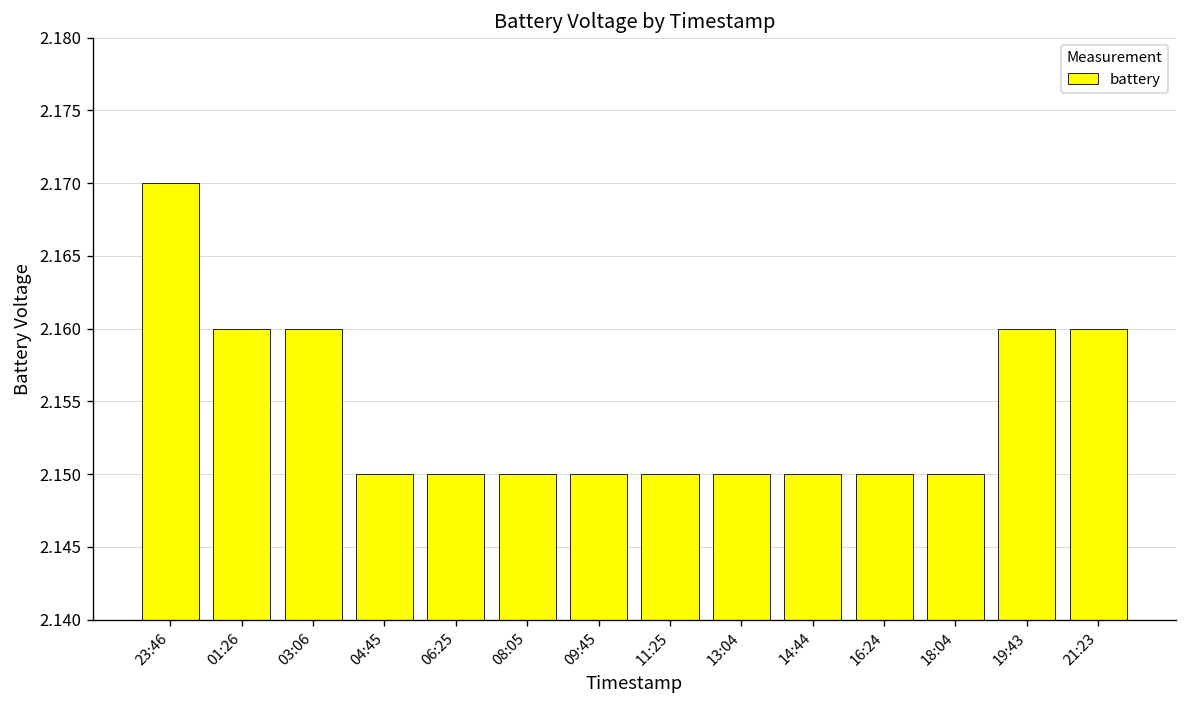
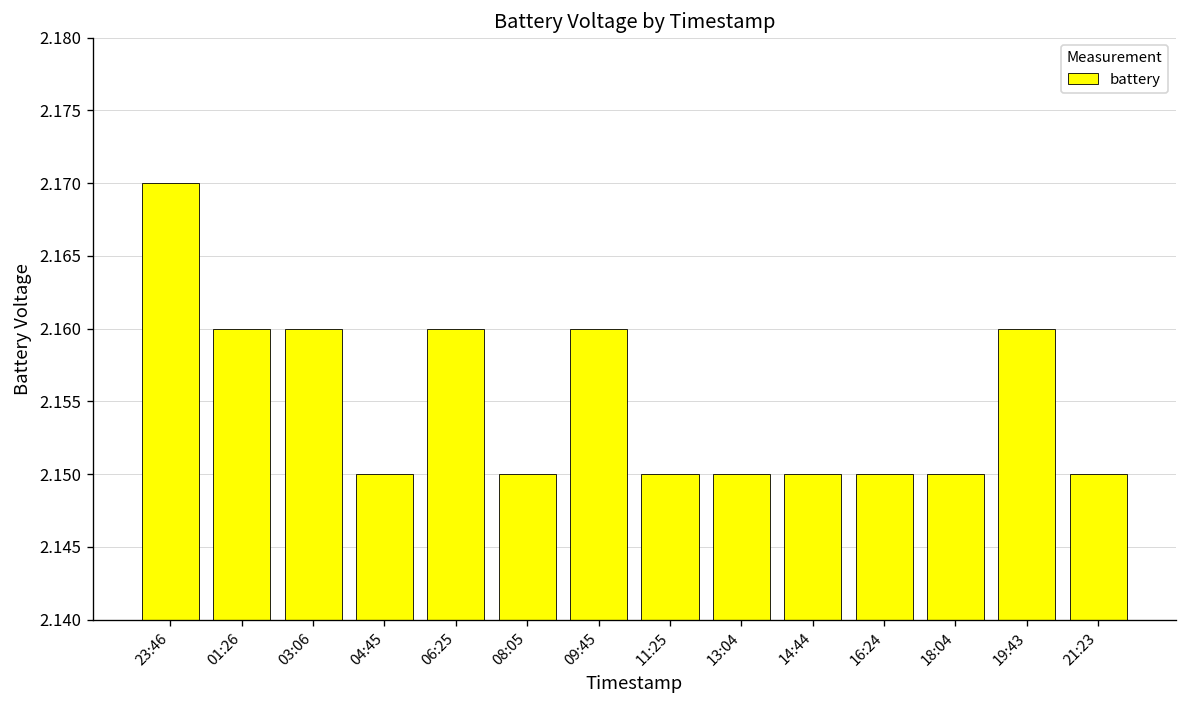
06:25: 2.15 -> 2.16
09:45: 2.15 -> 2.16
21:23: 2.16 -> 2.15
